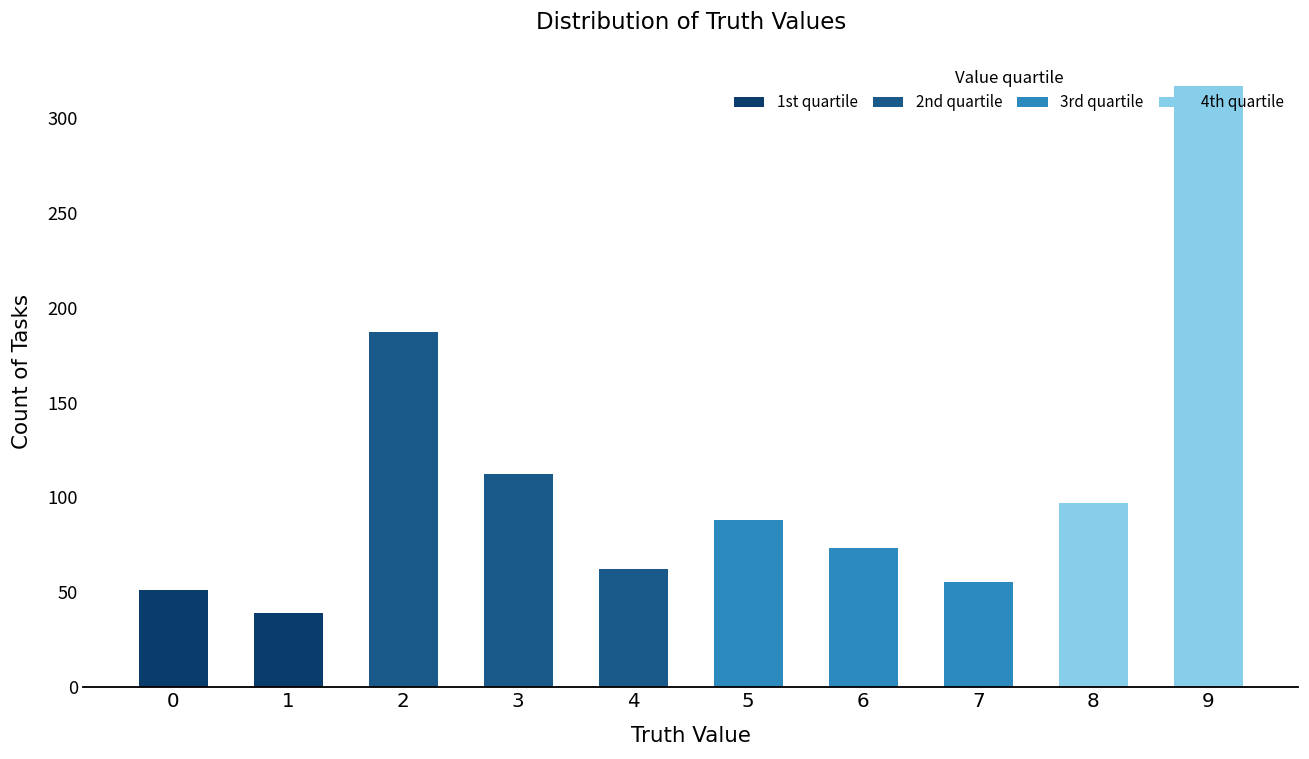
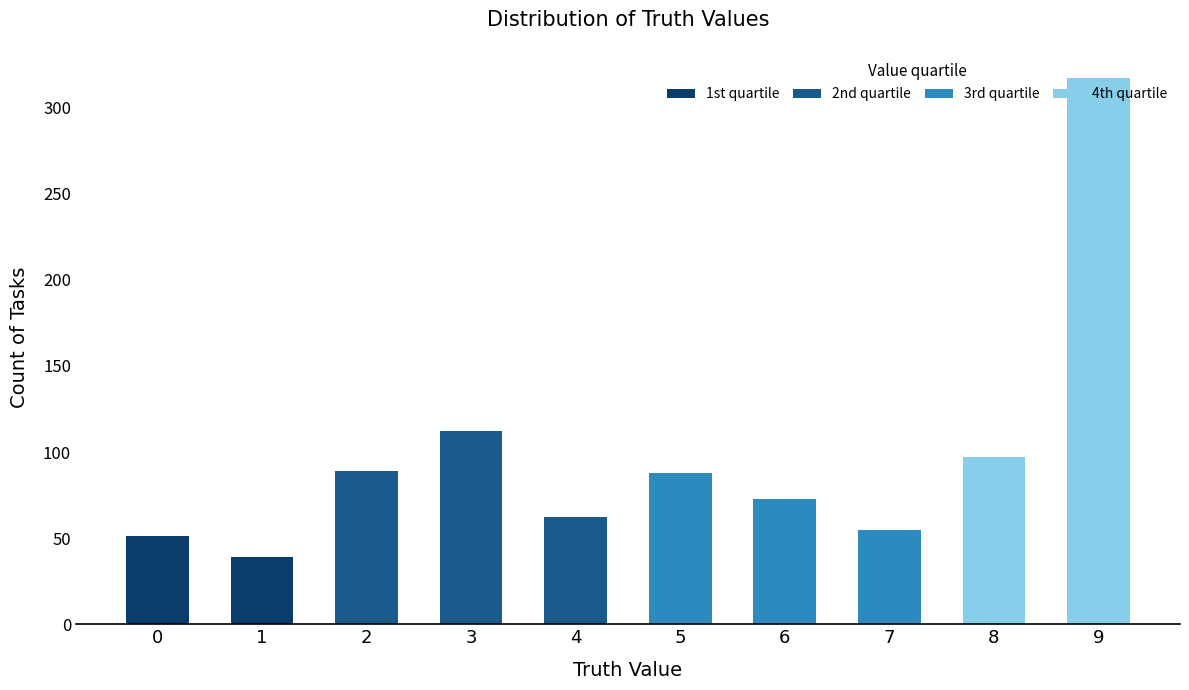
2: 187 -> 89
